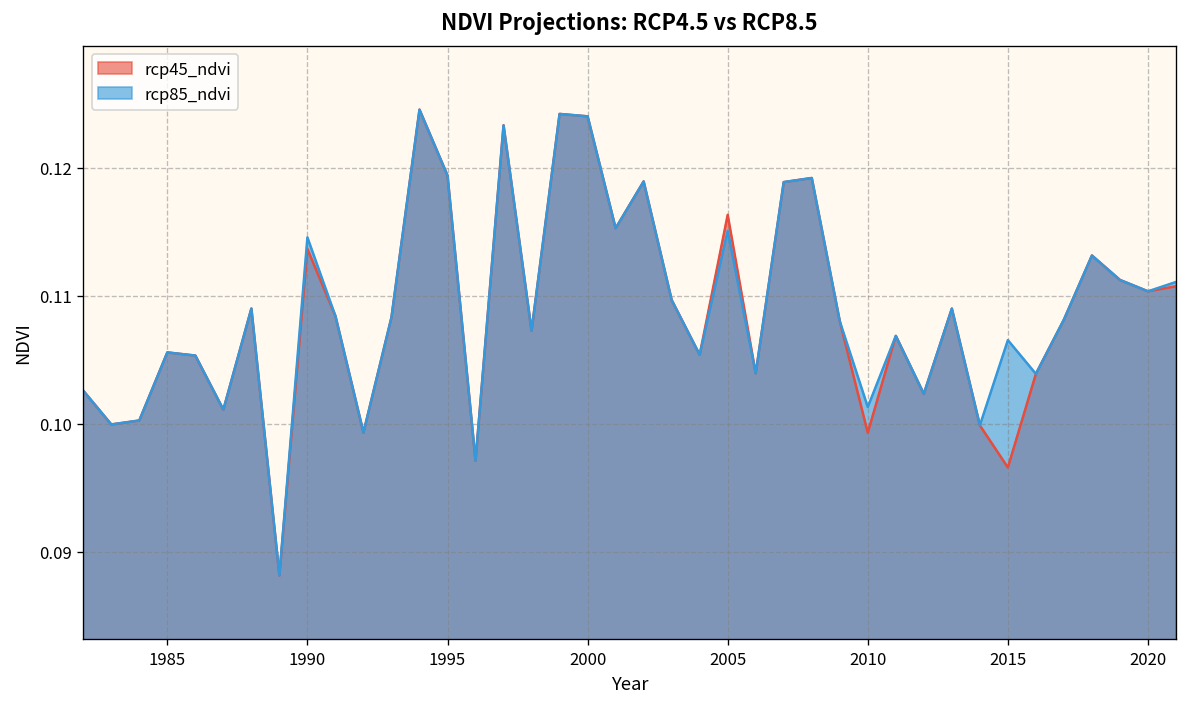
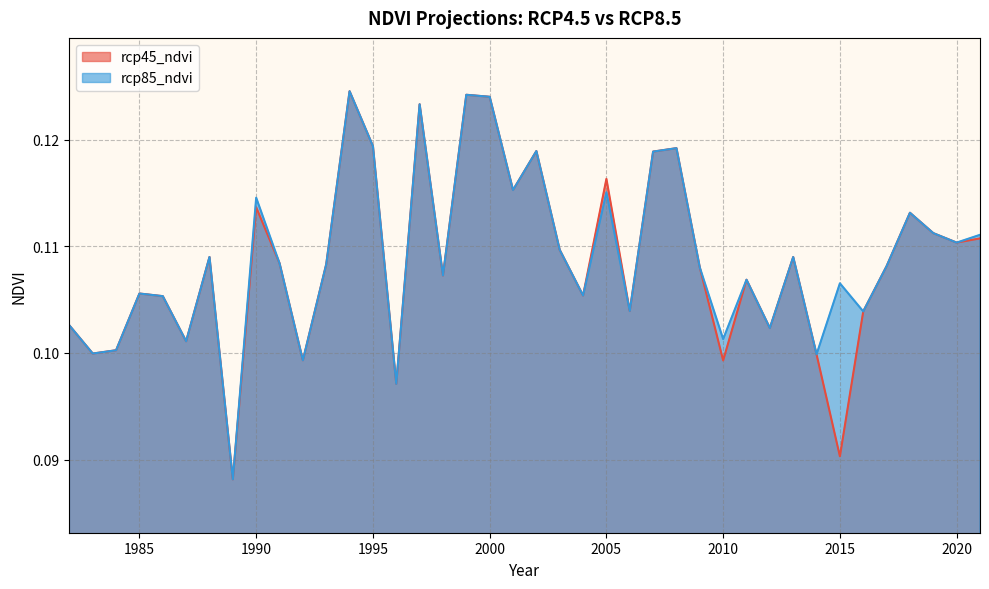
rcp45_ndvi, 2015: 0.0966 -> 0.0903
